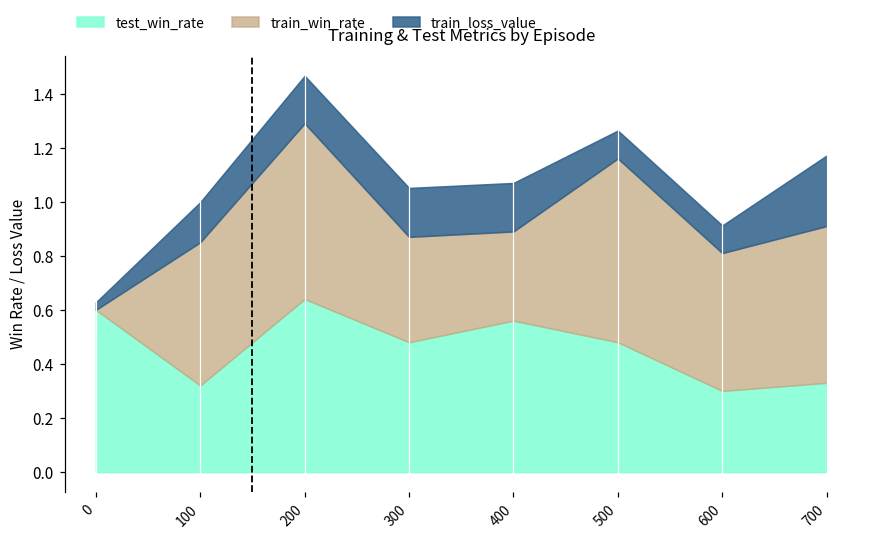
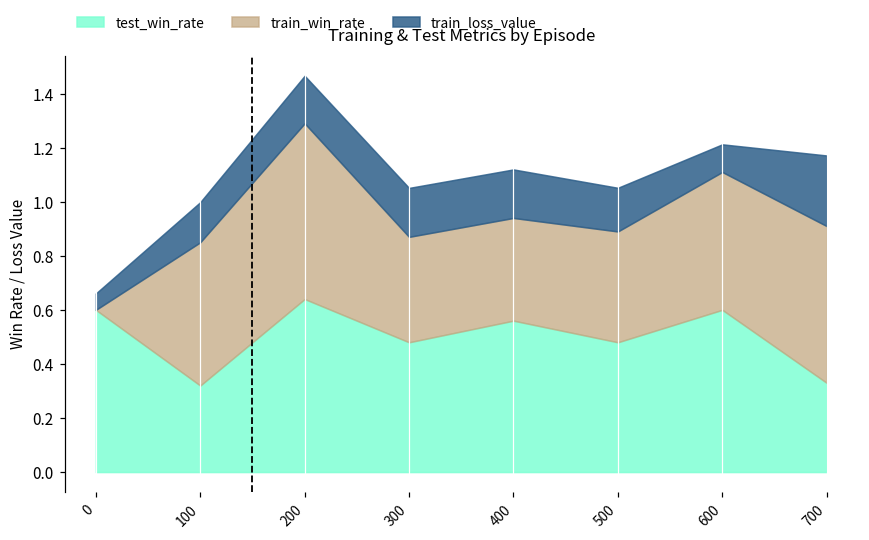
train_loss_value, 0: 0.03 -> 0.06
train_win_rate, 400: 0.33 -> 0.38
train_win_rate, 500: 0.68 -> 0.41
train_loss_value, 500: 0.10 -> 0.16
test_win_rate, 600: 0.3 -> 0.6
